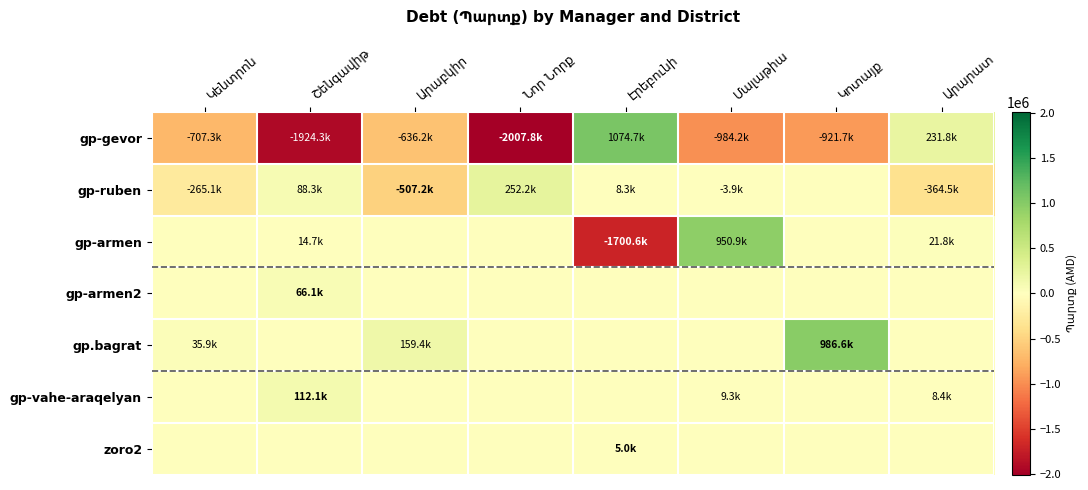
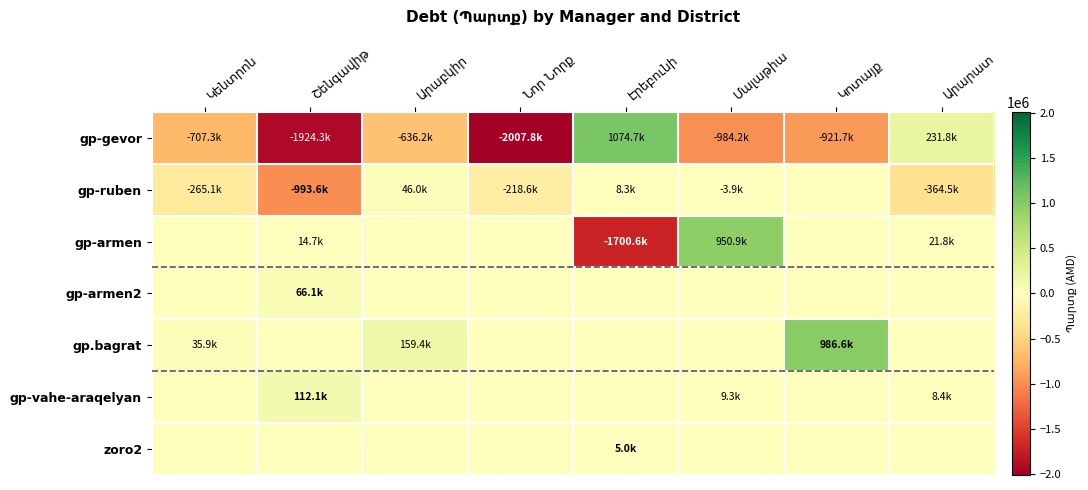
gp-ruben, Շենգավիթ: 88.3k -> -993.6k
gp-ruben, Արաբկիր: -507.2k -> 46.0k
gp-ruben, Նոր Նորք: 252.2k -> -218.6k
